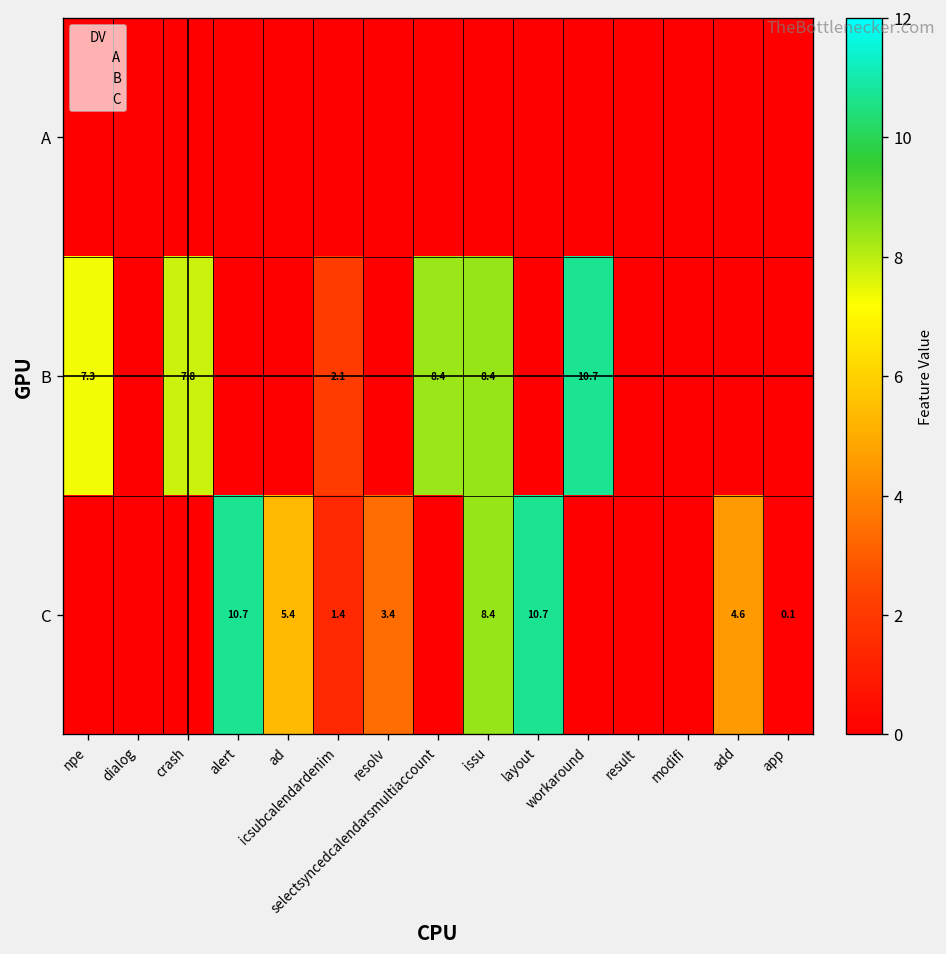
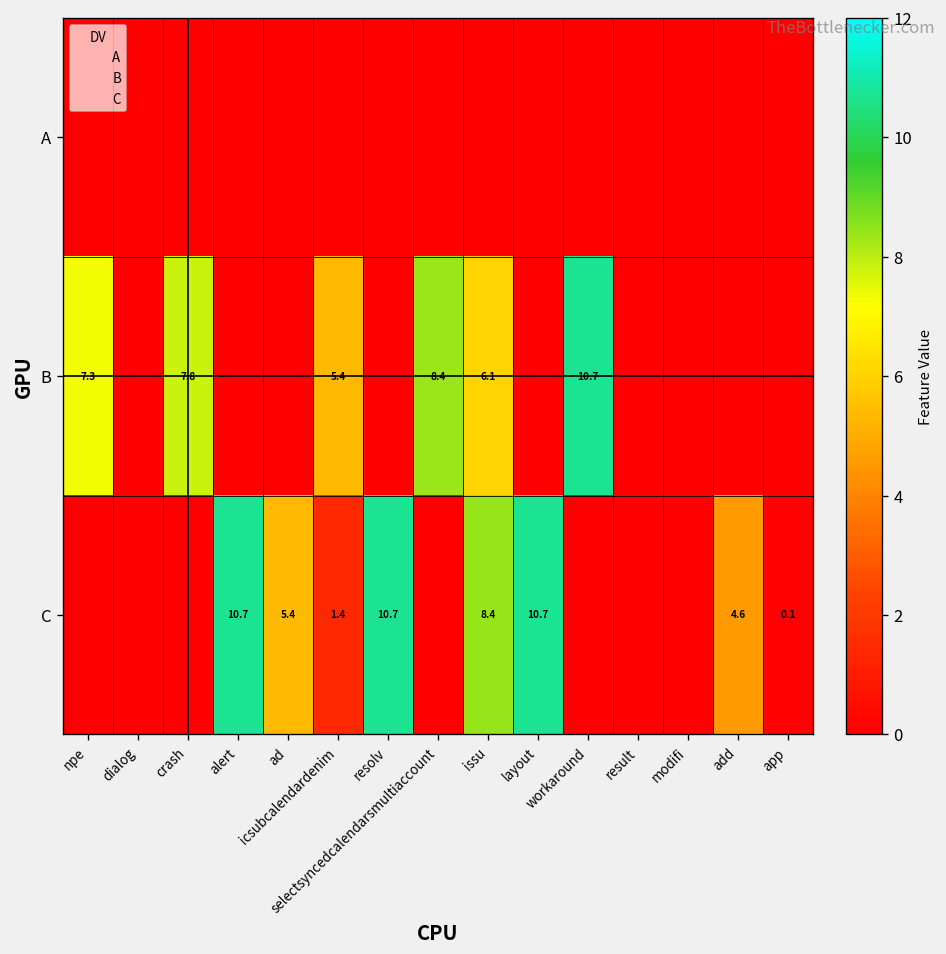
B, icsubcalendardenim: 2.1 -> 5.4
B, issu: 8.4 -> 6.1
C, resolv: 3.4 -> 10.7
